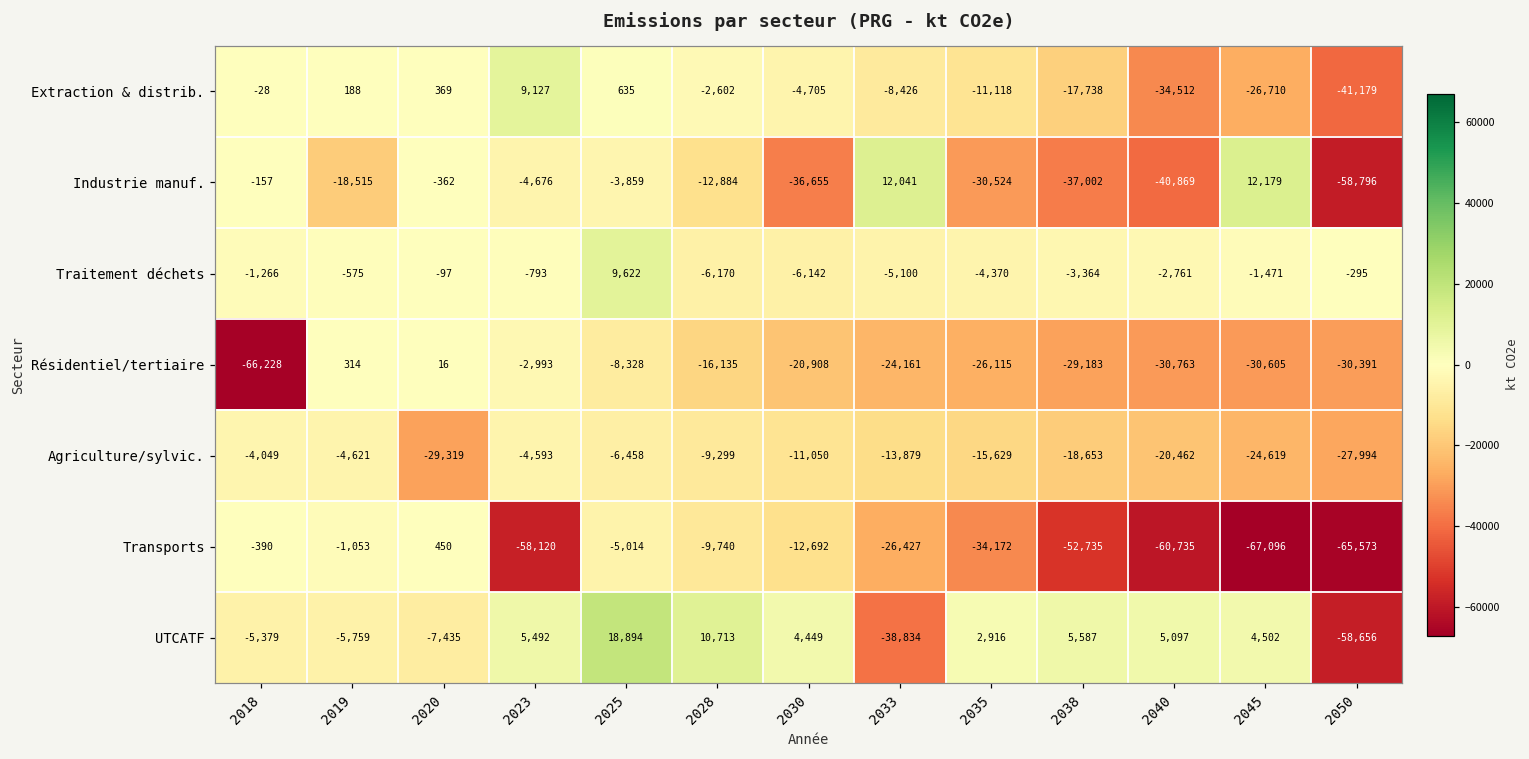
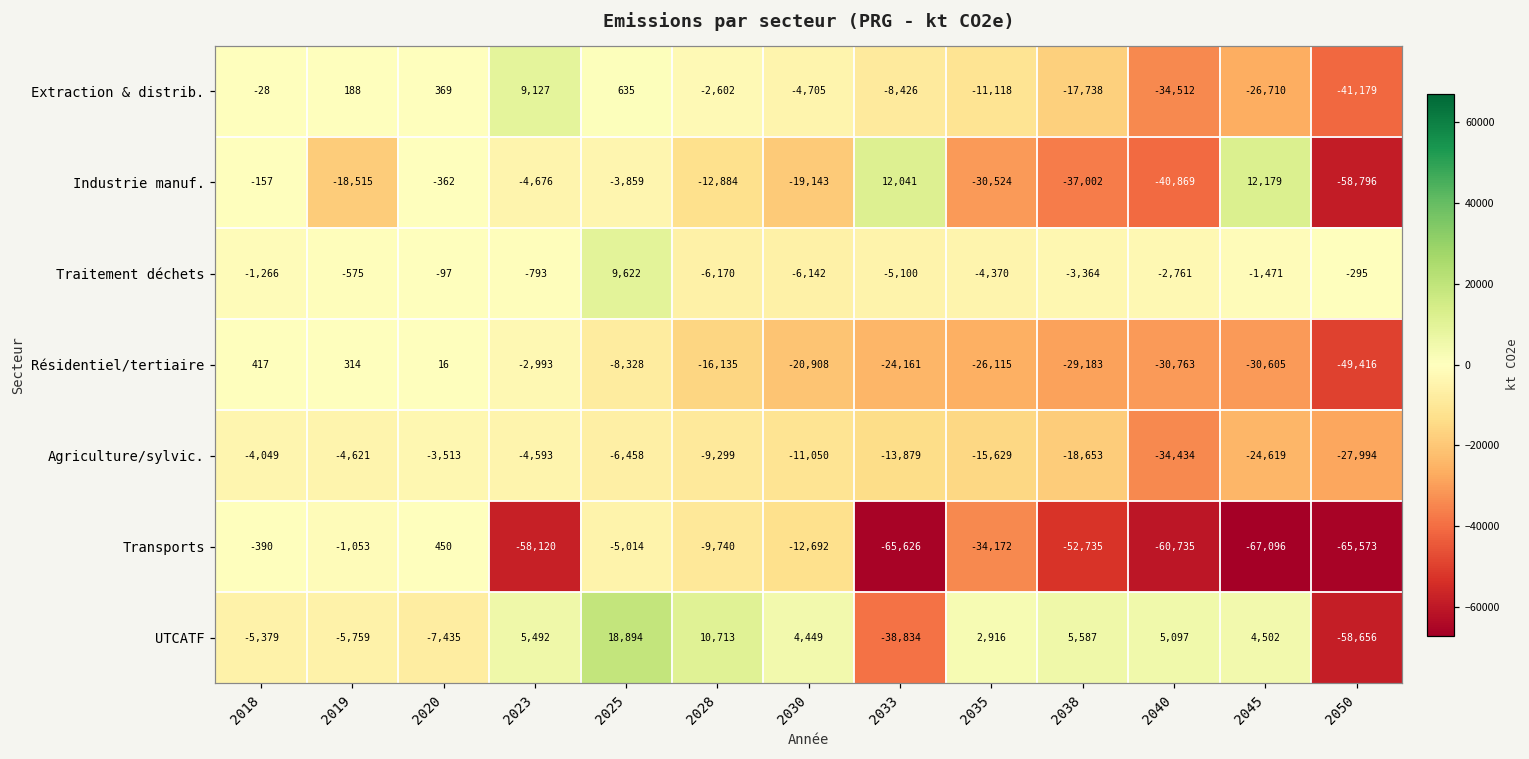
Industrie manuf., 2030: -36,655 -> -19,143
Résidentiel/tertiaire, 2018: -66,228 -> 417
Résidentiel/tertiaire, 2050: -30,391 -> -49,416
Agriculture/sylvic., 2020: -29,319 -> -3,513
Agriculture/sylvic., 2040: -20,462 -> -34,434
Transports, 2033: -26,427 -> -65,626
